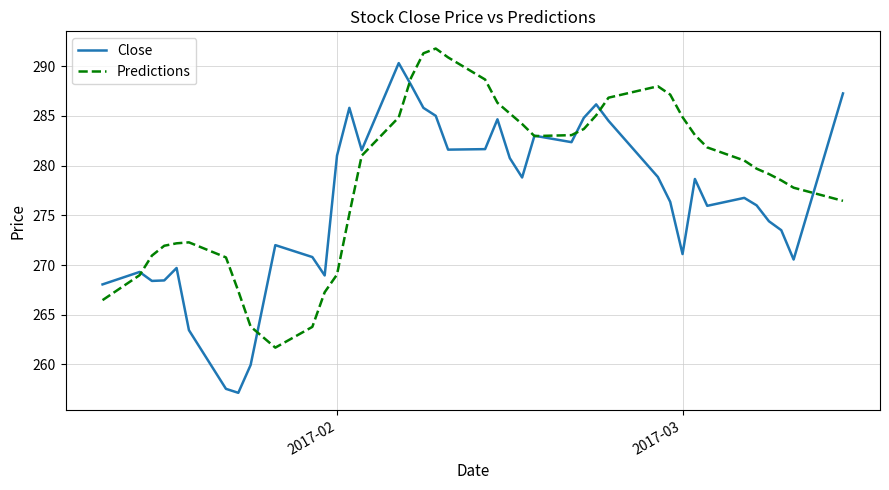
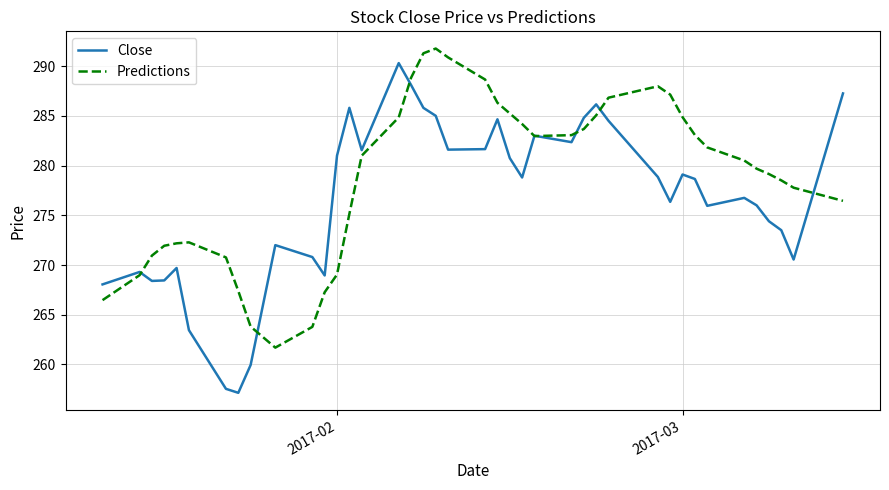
Close, 2017-03: 271 -> 279
